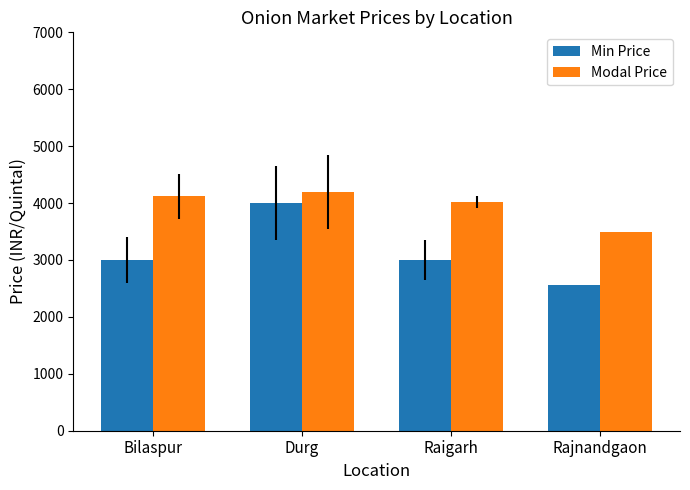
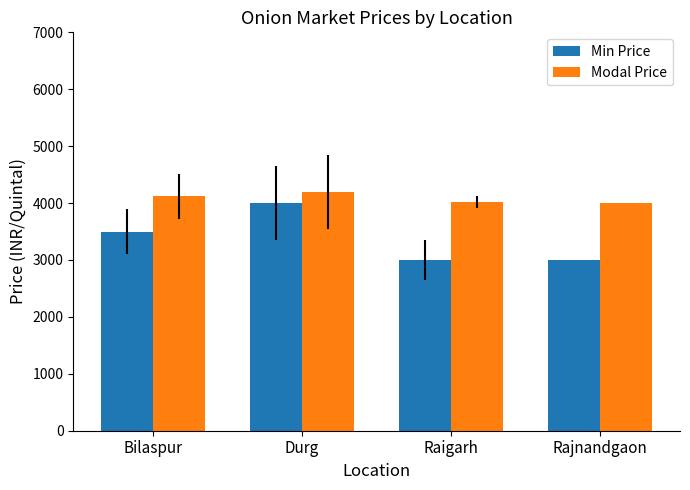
Min Price, Bilaspur: 3000 -> 3500
Min Price, Rajnandgaon: 2600 -> 3000
Modal Price, Rajnandgaon: 3500 -> 4000
